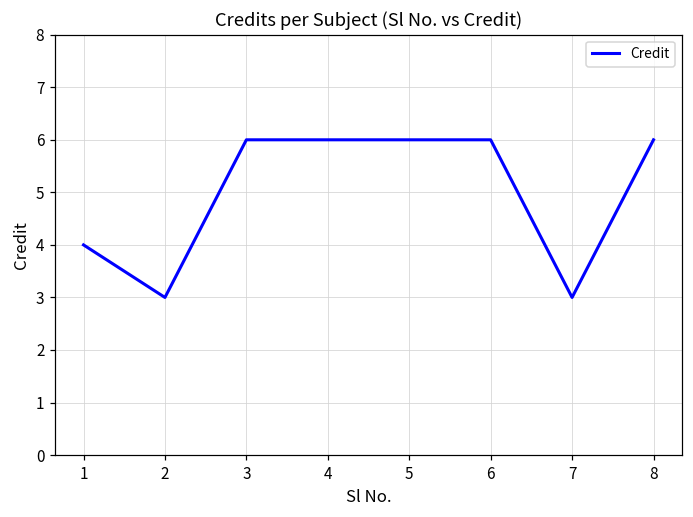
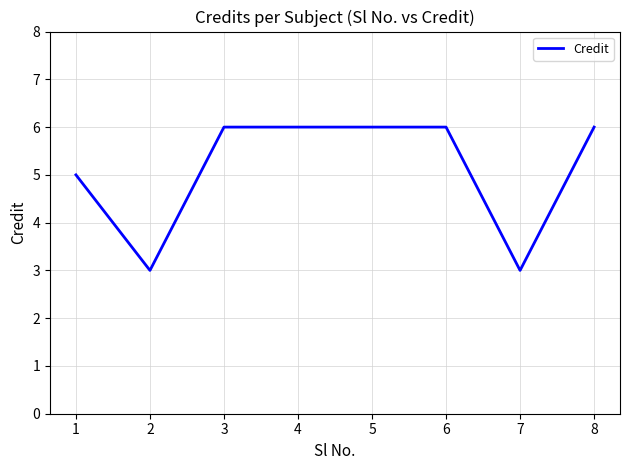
1: 4 -> 5
